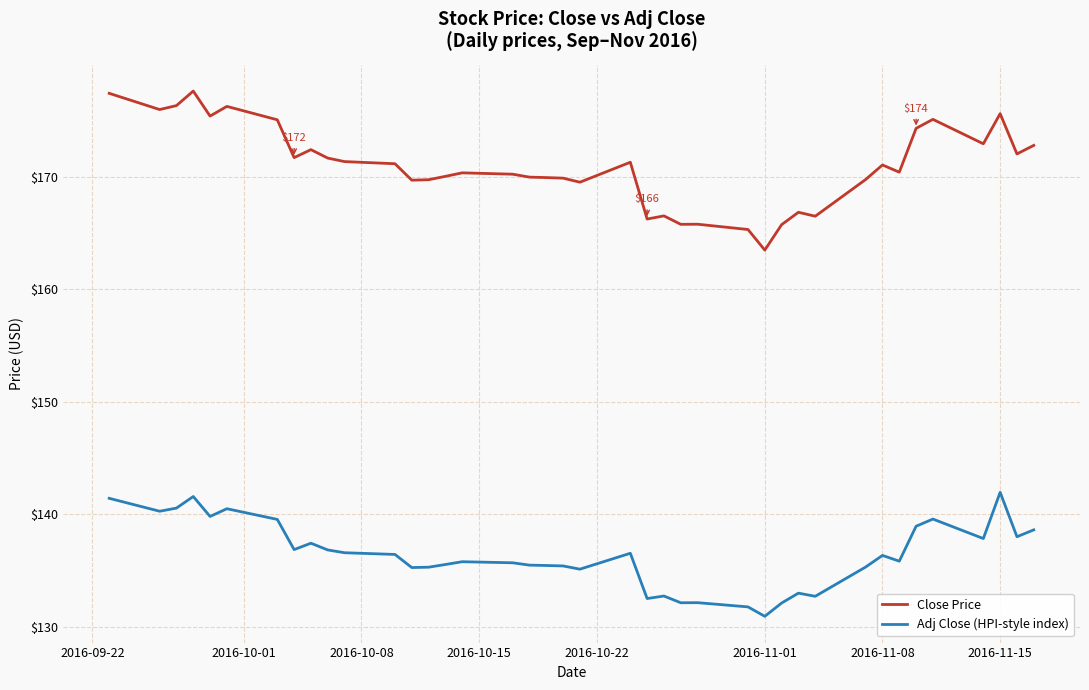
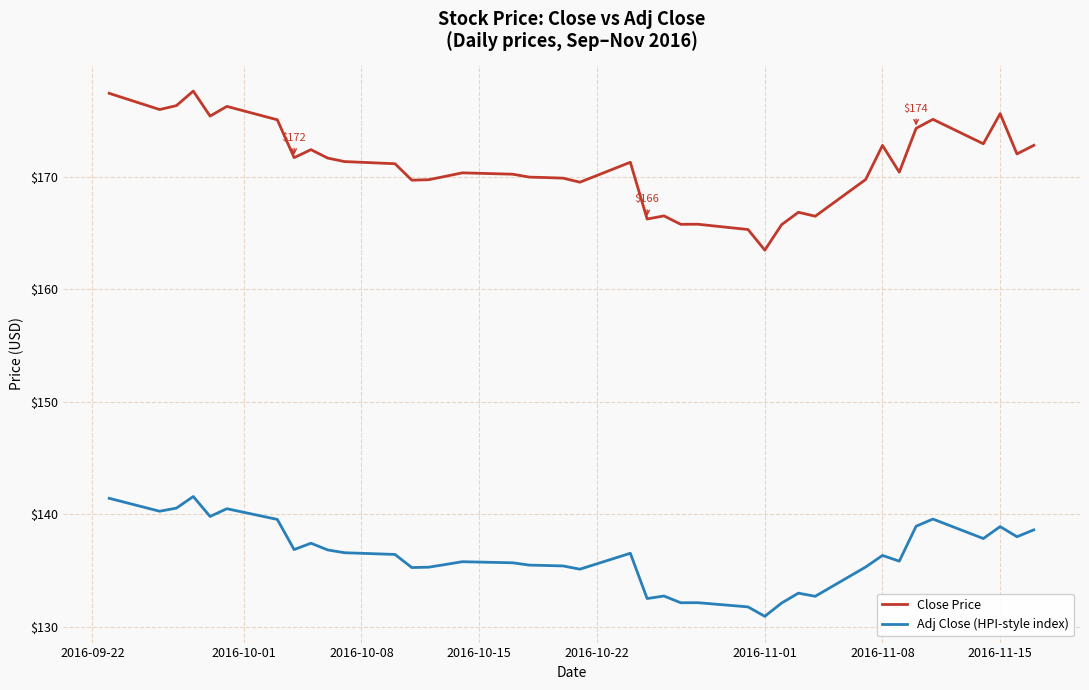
Close Price, 2016-11-08: $171.0 -> $172.8
Adj Close (HPI-style index), 2016-11-15: $142.0 -> $138.9
